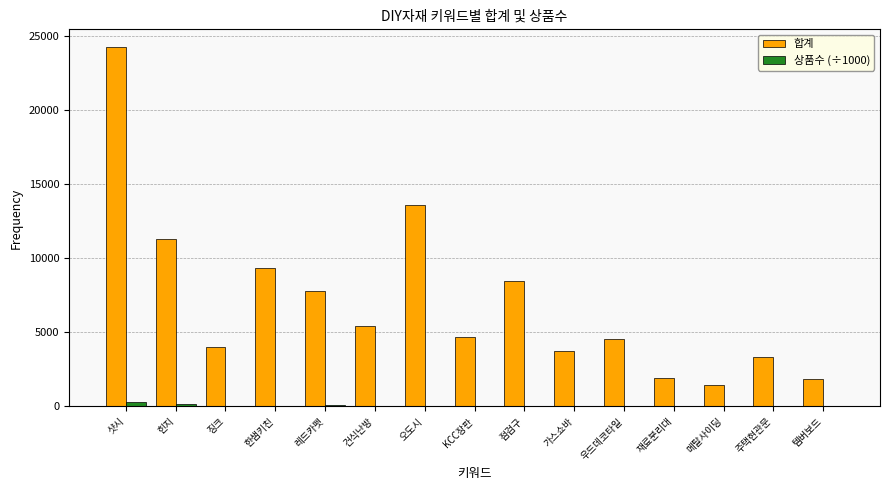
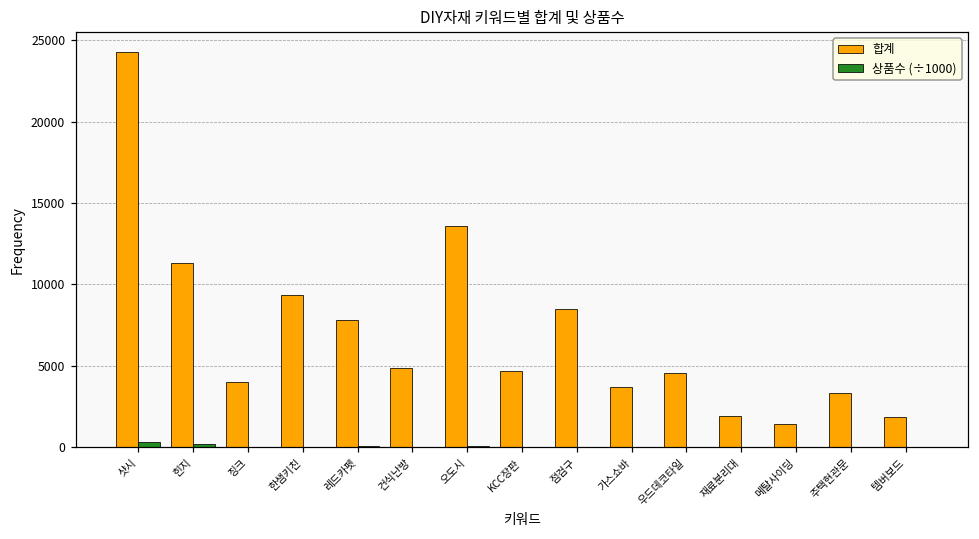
합계, 건식난방: 5400 -> 4800
